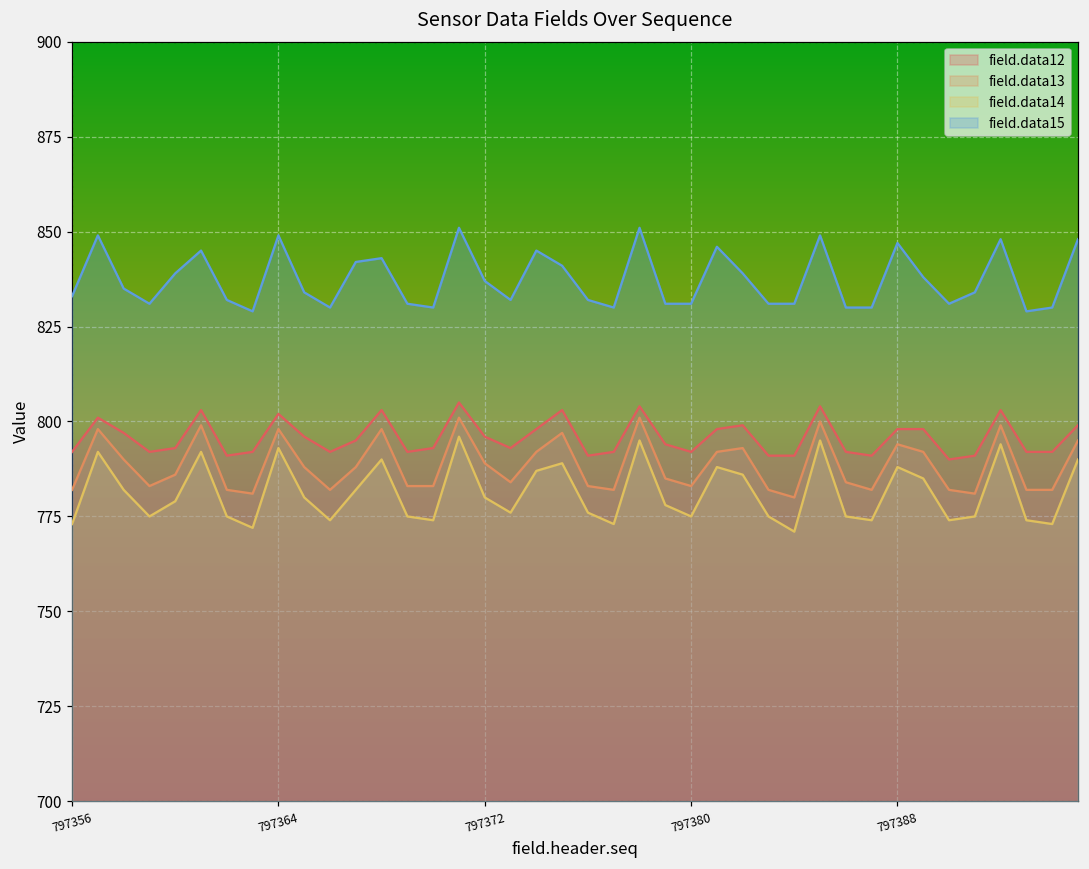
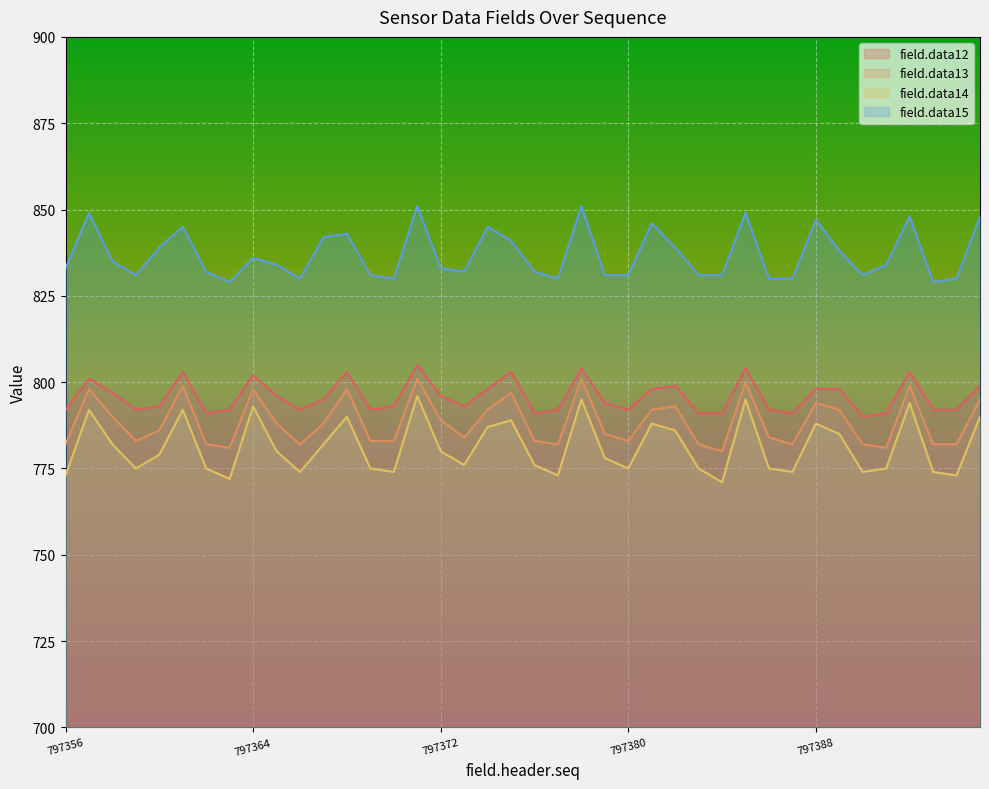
field.data15, 797364: 849 -> 836
field.data15, 797372: 837 -> 833
